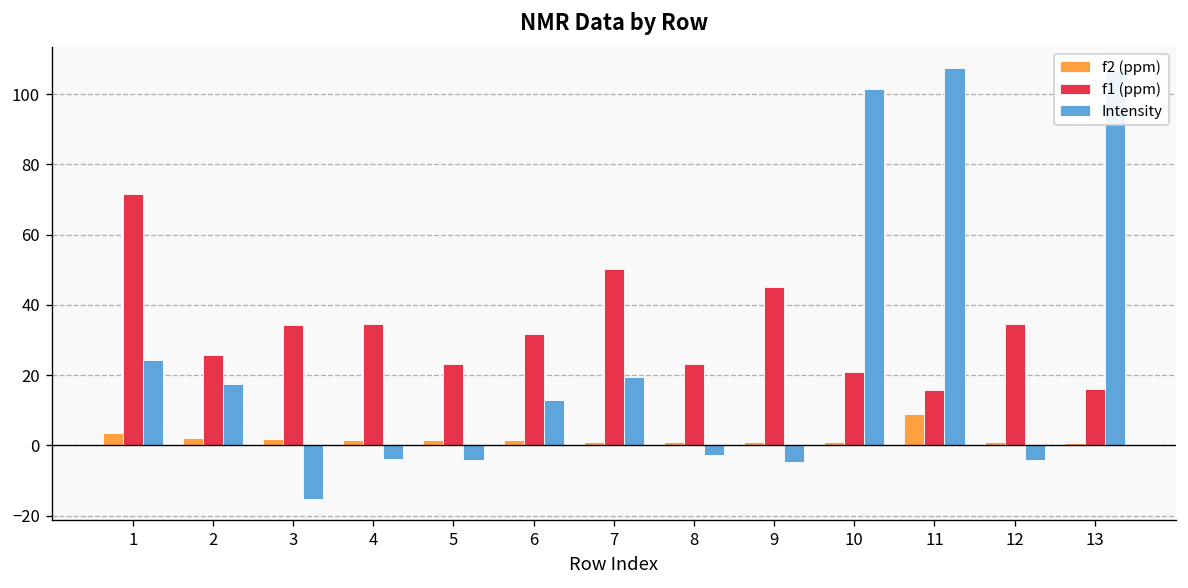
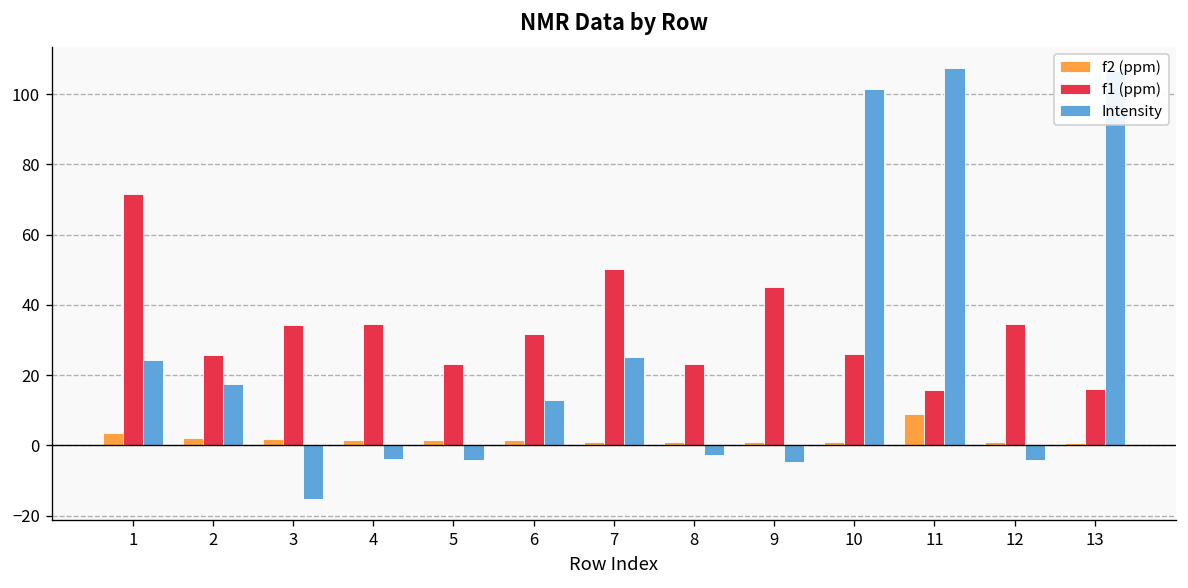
Intensity, 7: 19 -> 25
f1 (ppm), 10: 21 -> 26
